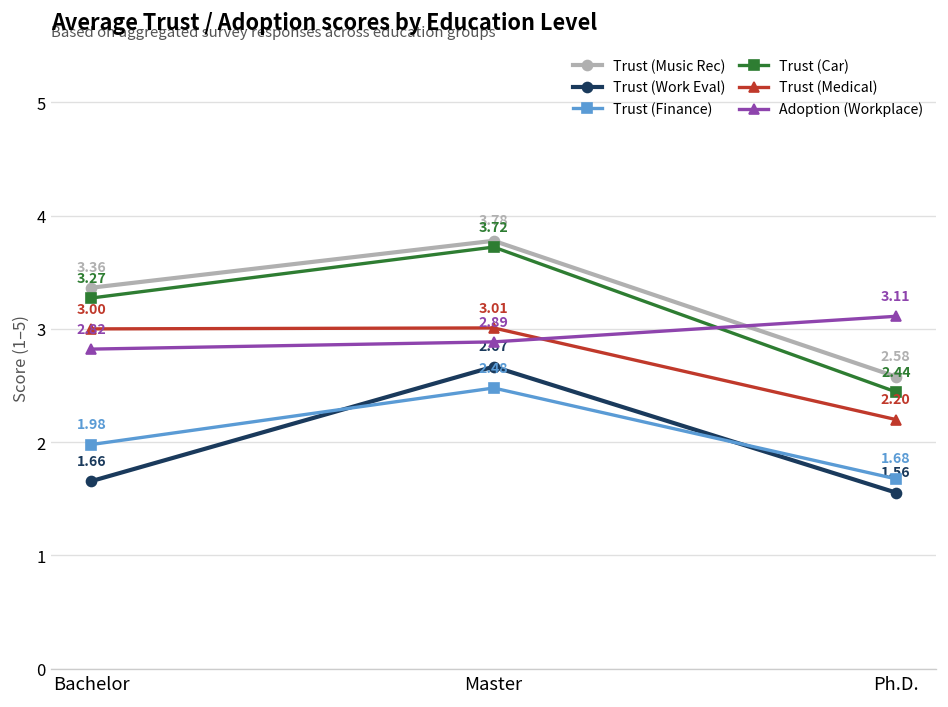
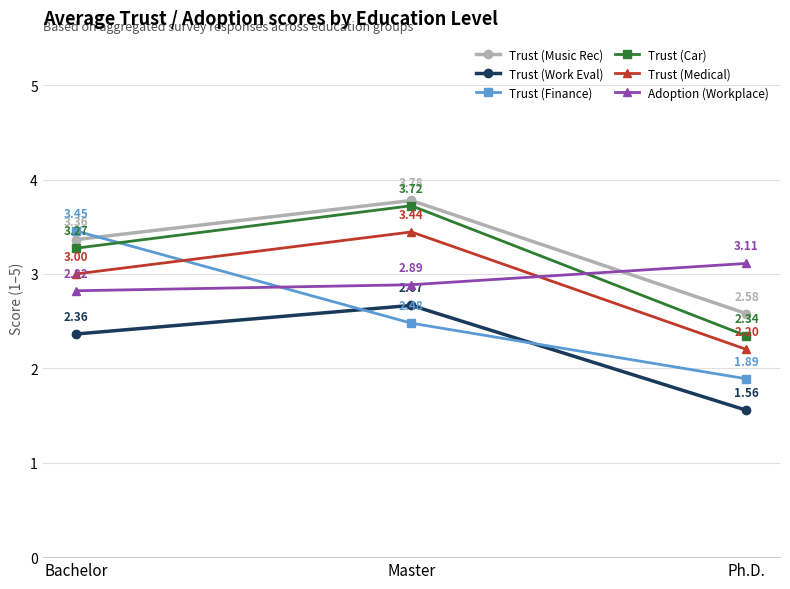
Trust (Work Eval), Bachelor: 1.66 -> 2.36
Trust (Finance), Bachelor: 1.98 -> 3.45
Trust (Medical), Master: 3.01 -> 3.44
Trust (Finance), Ph.D.: 1.68 -> 1.89
Trust (Car), Ph.D.: 2.44 -> 2.34
